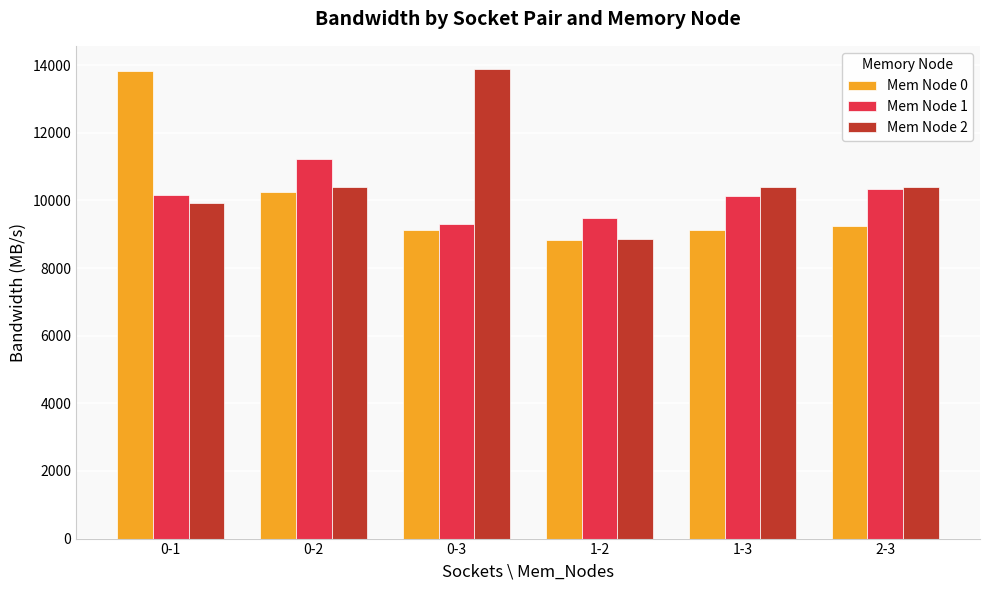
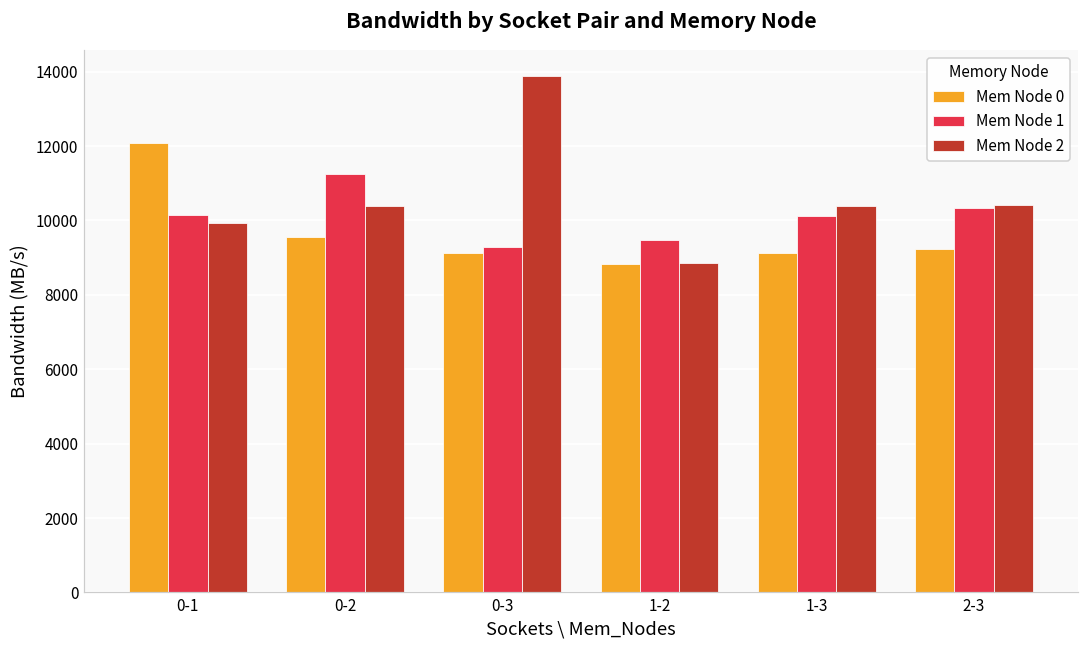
Mem Node 0, 0-1: 13800 -> 12100
Mem Node 0, 0-2: 10200 -> 9600
